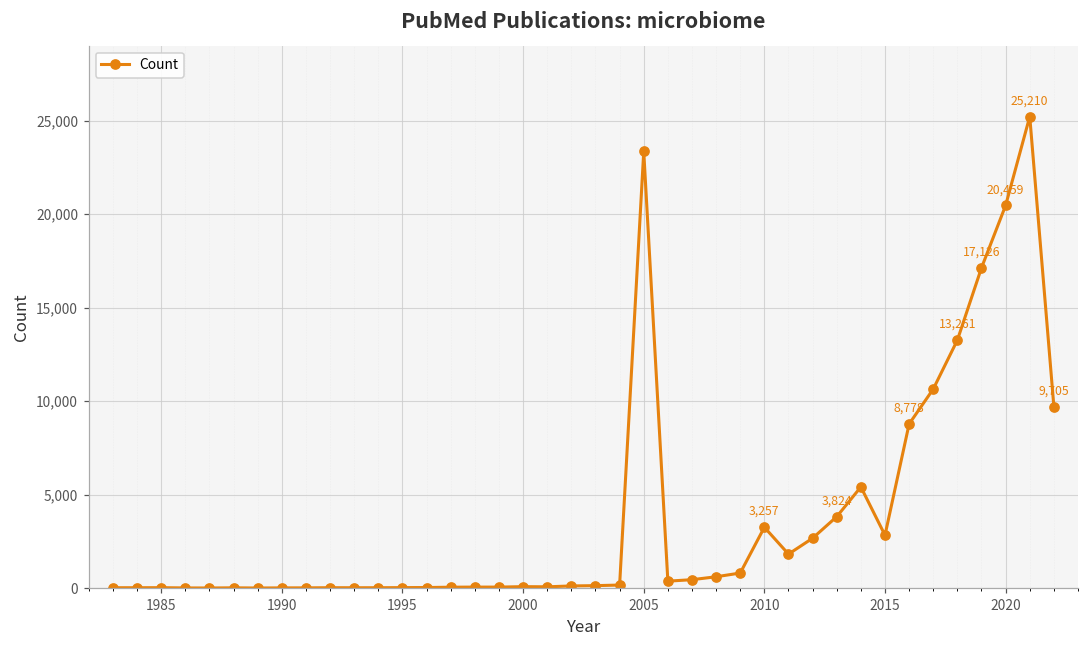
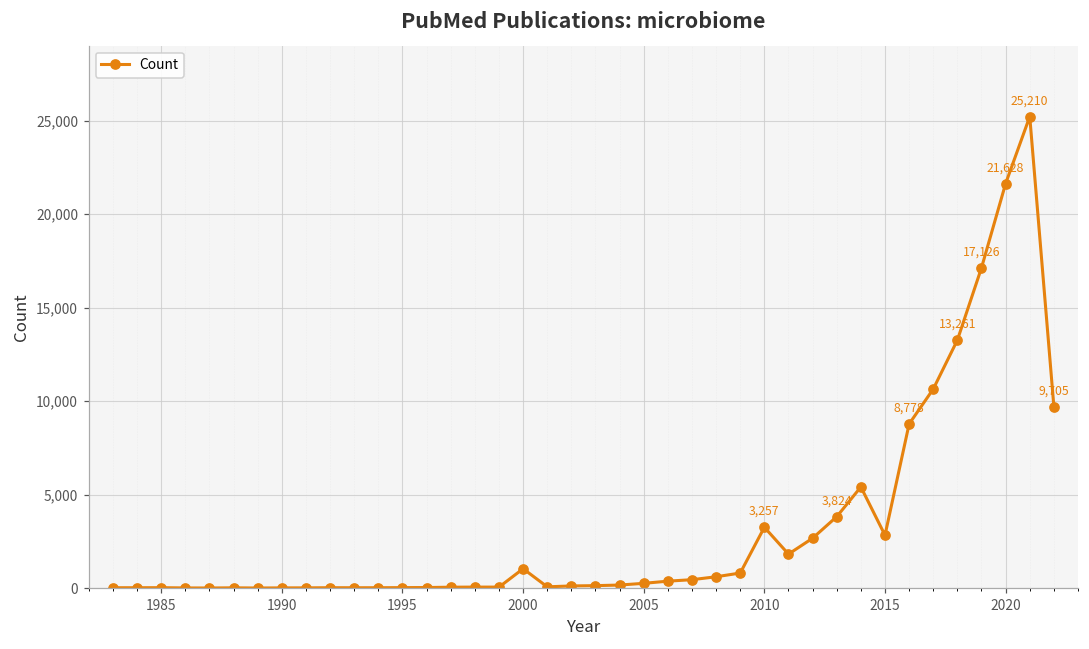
2000: 100 -> 1,000
2005: 23,300 -> 300
2020: 20,459 -> 21,628
